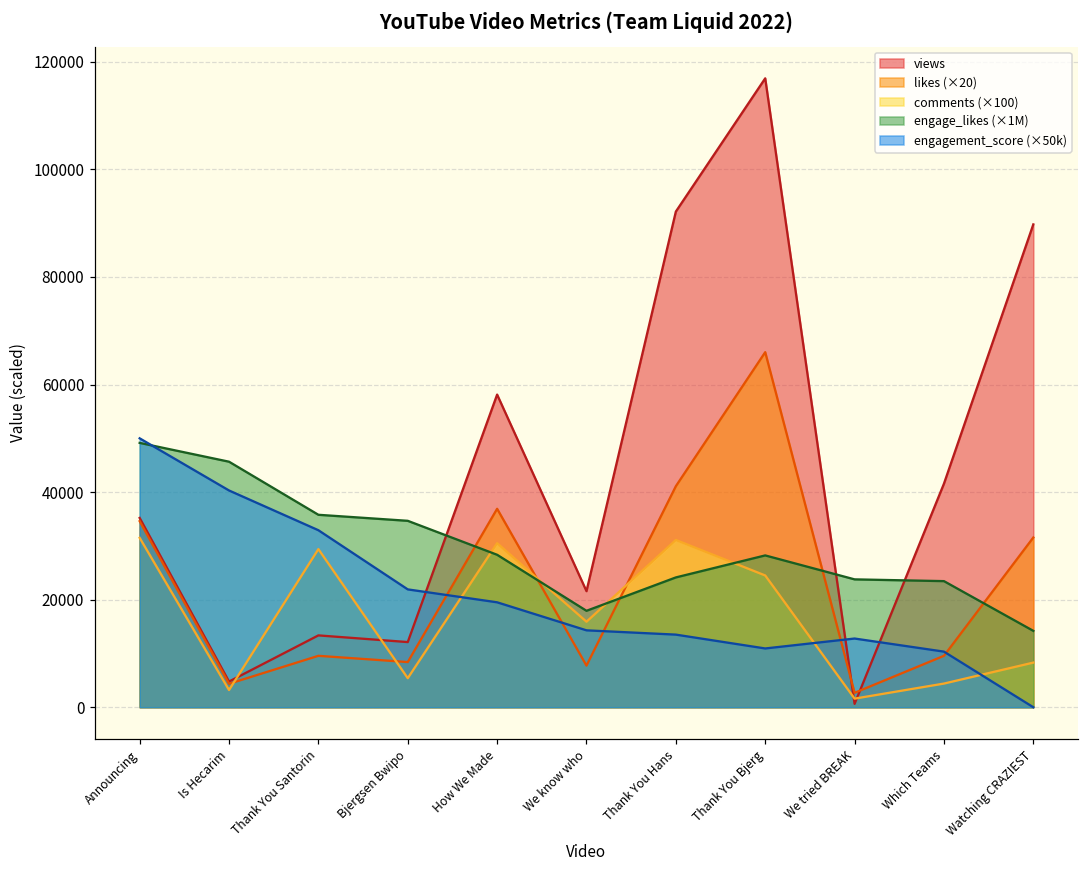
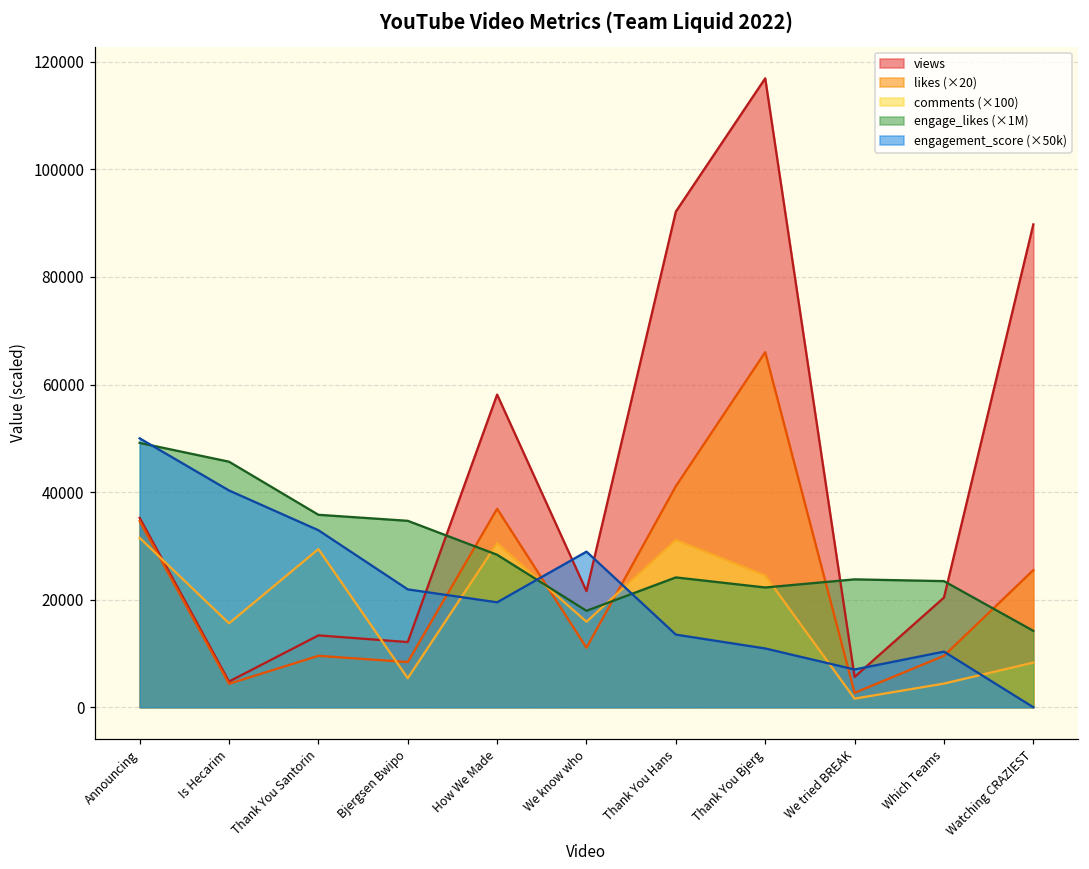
comments (×100), Is Hecarim: 3000 -> 16000
likes (×20), We know who: 8000 -> 11000
engagement_score (×50k), We know who: 14000 -> 29000
engage_likes (×1M), Thank You Bjerg: 28000 -> 22000
views, We tried BREAK: 1000 -> 6000
engagement_score (×50k), We tried BREAK: 13000 -> 7000
views, Which Teams: 42000 -> 20000
likes (×20), Watching CRAZIEST: 32000 -> 26000
